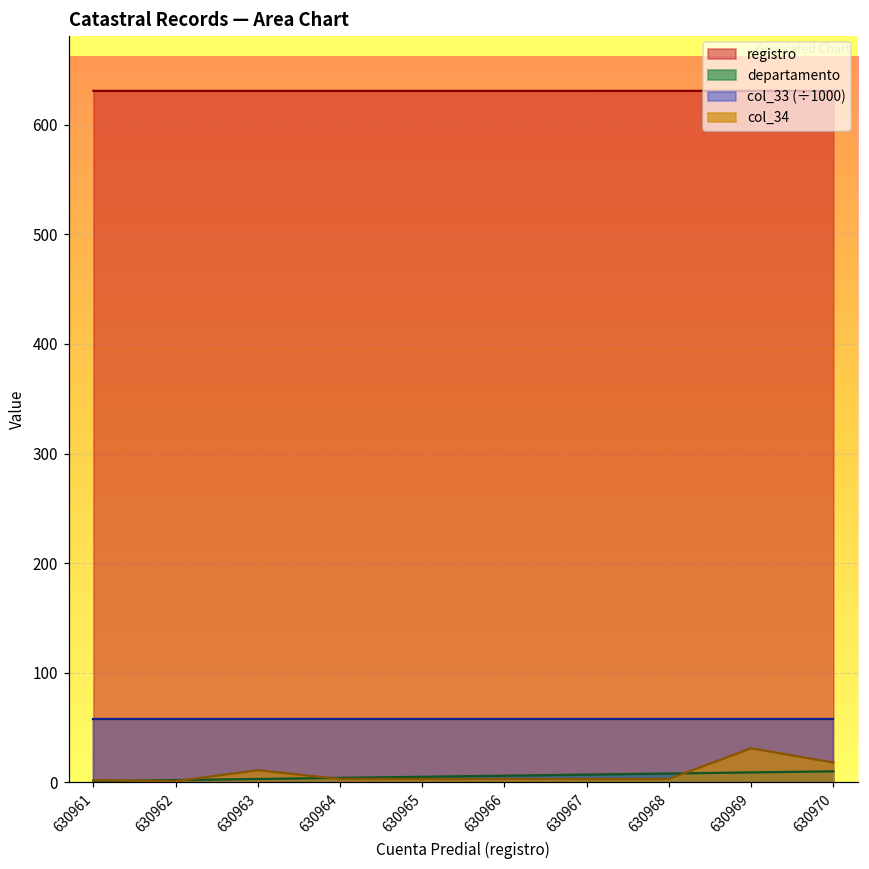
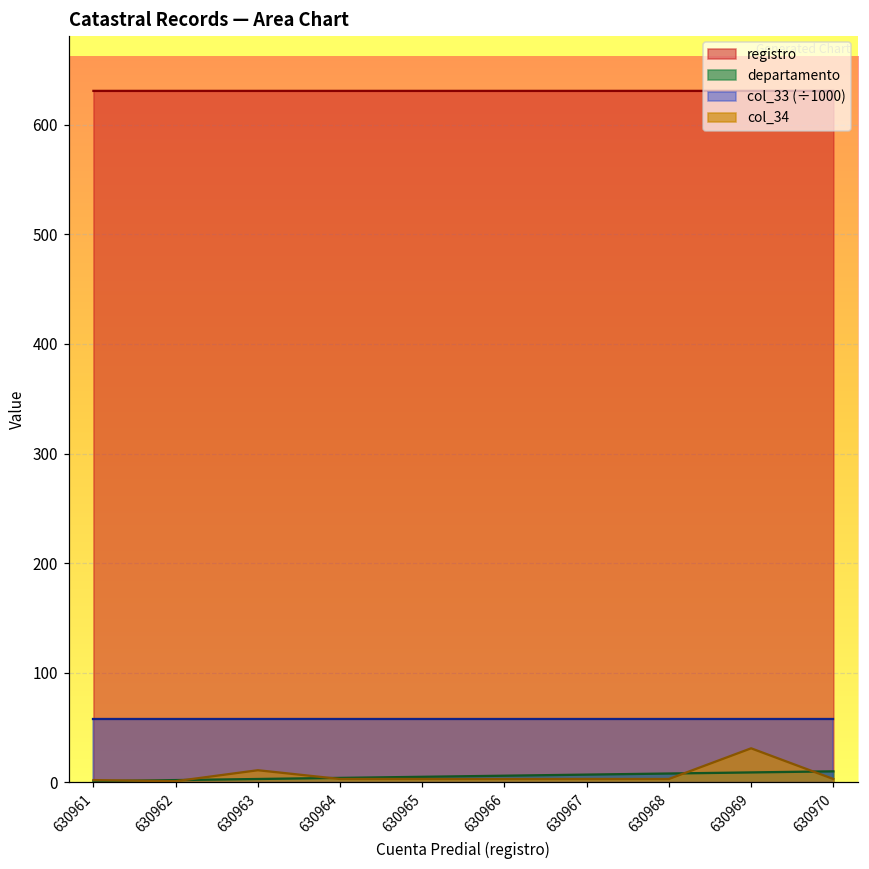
col_34, 630970: 20 -> 0
